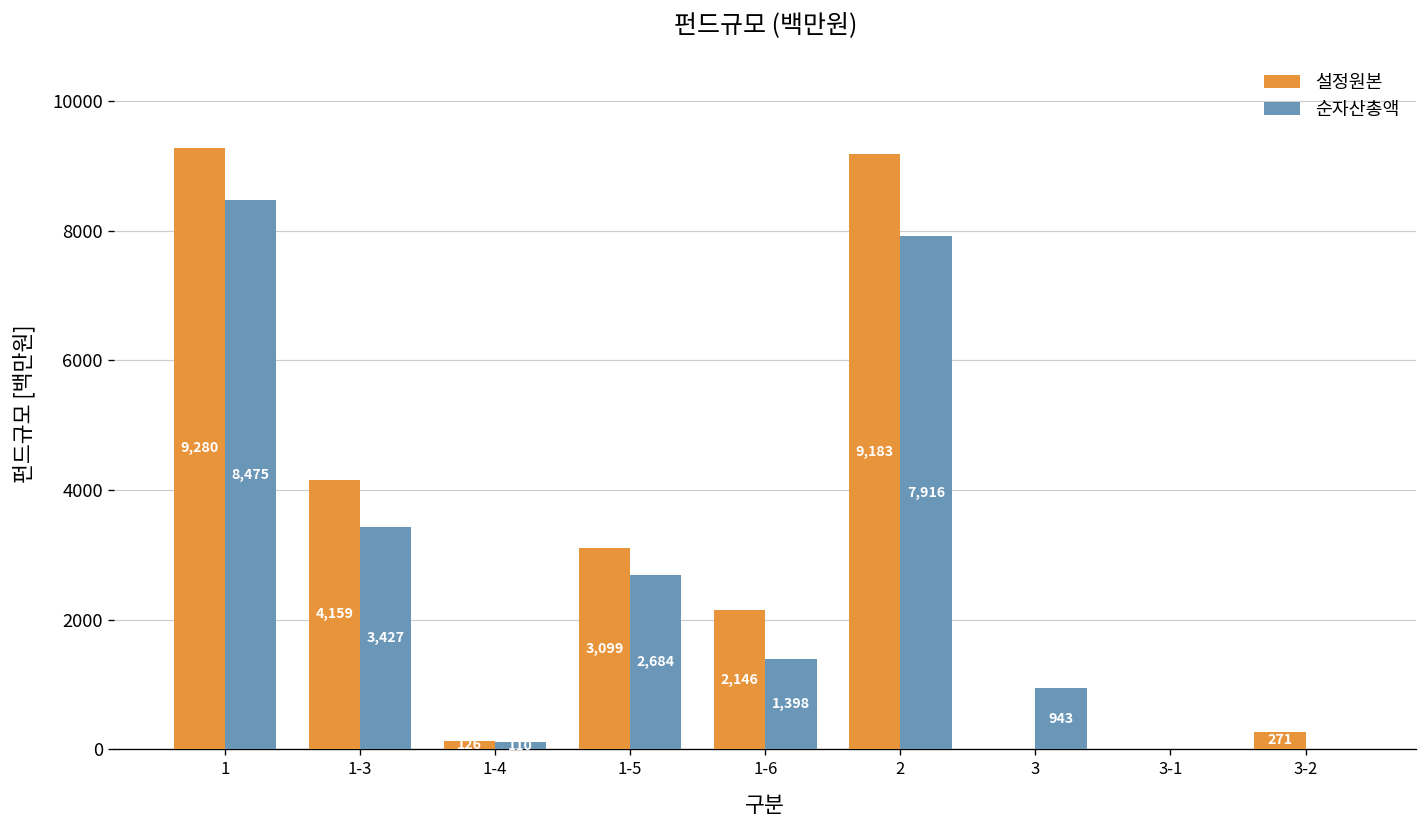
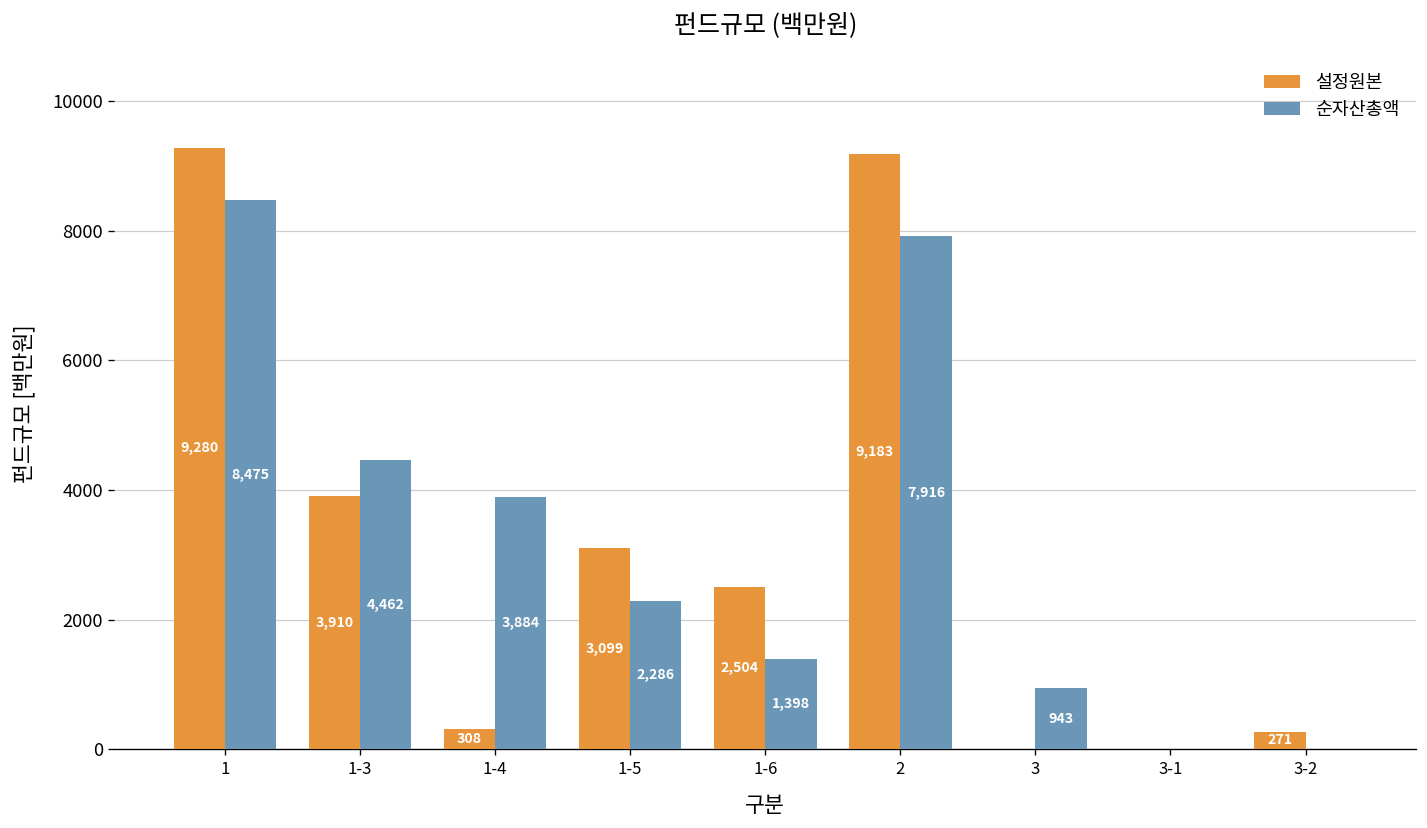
설정원본, 1-3: 4,159 -> 3,910
순자산총액, 1-3: 3,427 -> 4,462
설정원본, 1-4: 100 -> 300
순자산총액, 1-4: 100 -> 3900
순자산총액, 1-5: 2,684 -> 2,286
설정원본, 1-6: 2,146 -> 2,504
